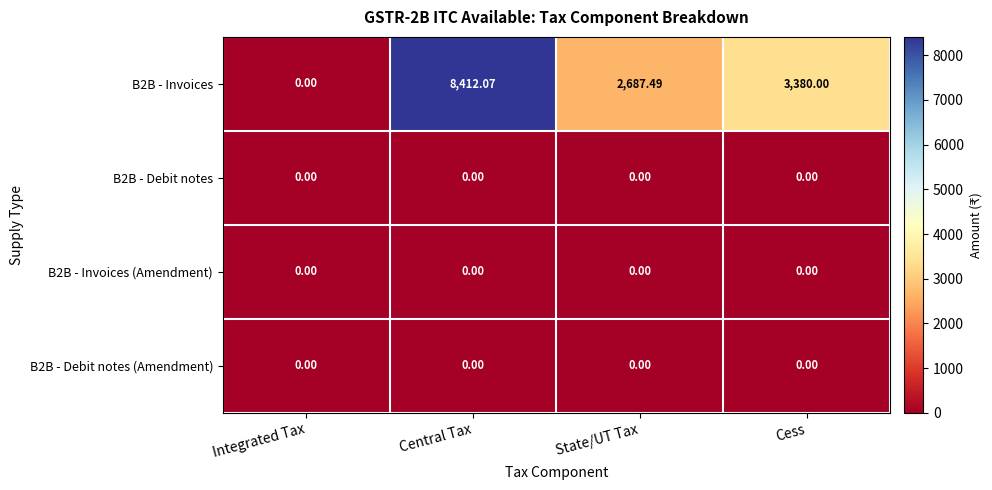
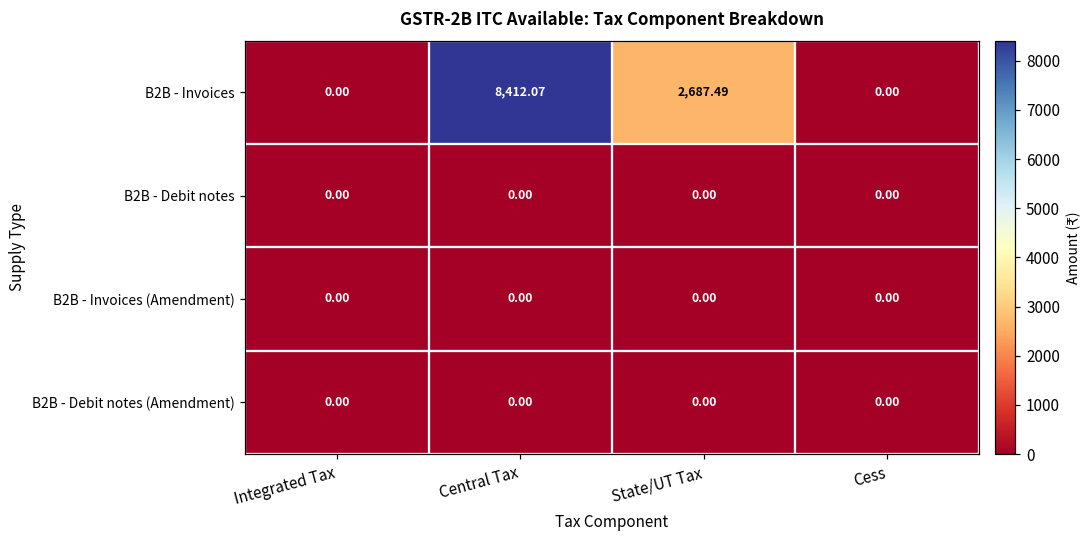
B2B - Invoices, Cess: 3,380.00 -> 0.00
